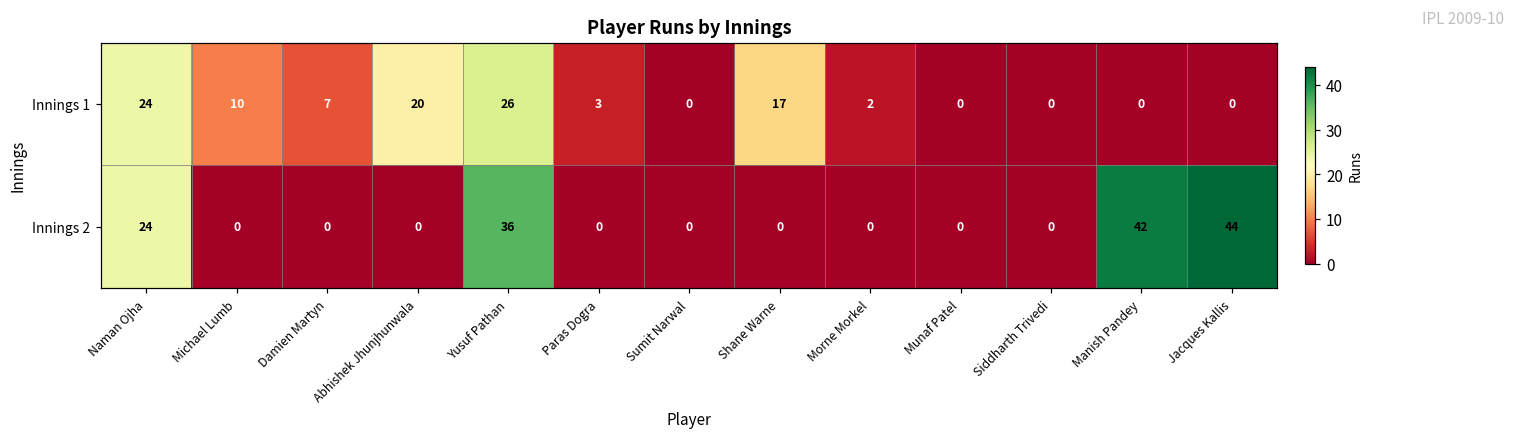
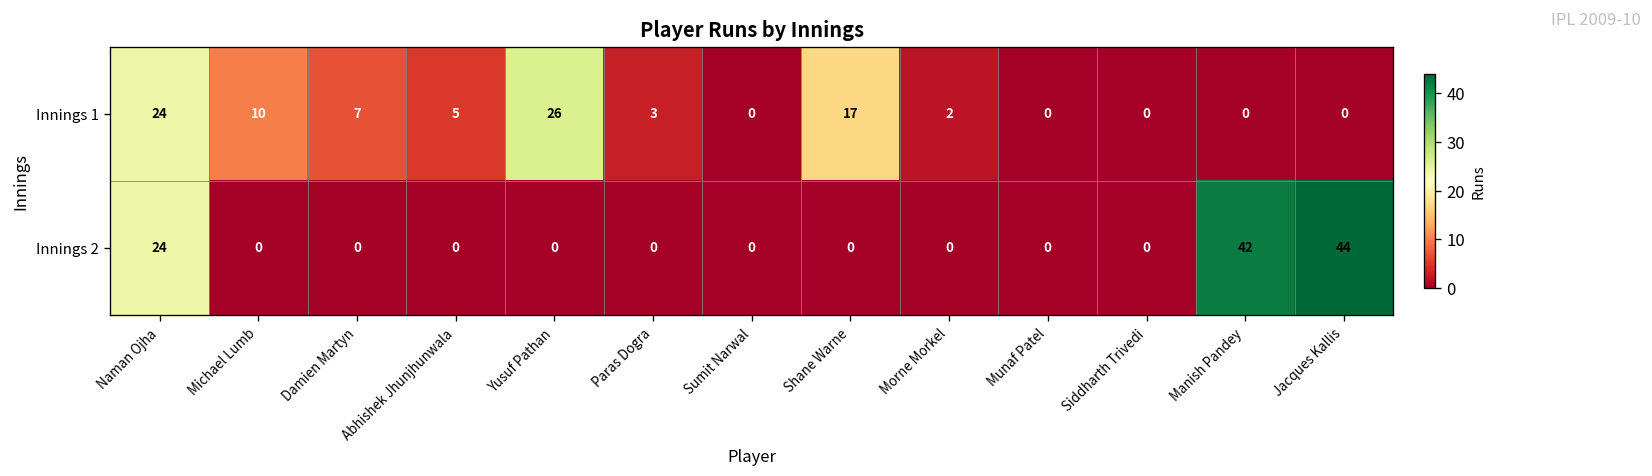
Innings 1, Abhishek Jhunjhunwala: 20 -> 5
Innings 2, Yusuf Pathan: 36 -> 0
